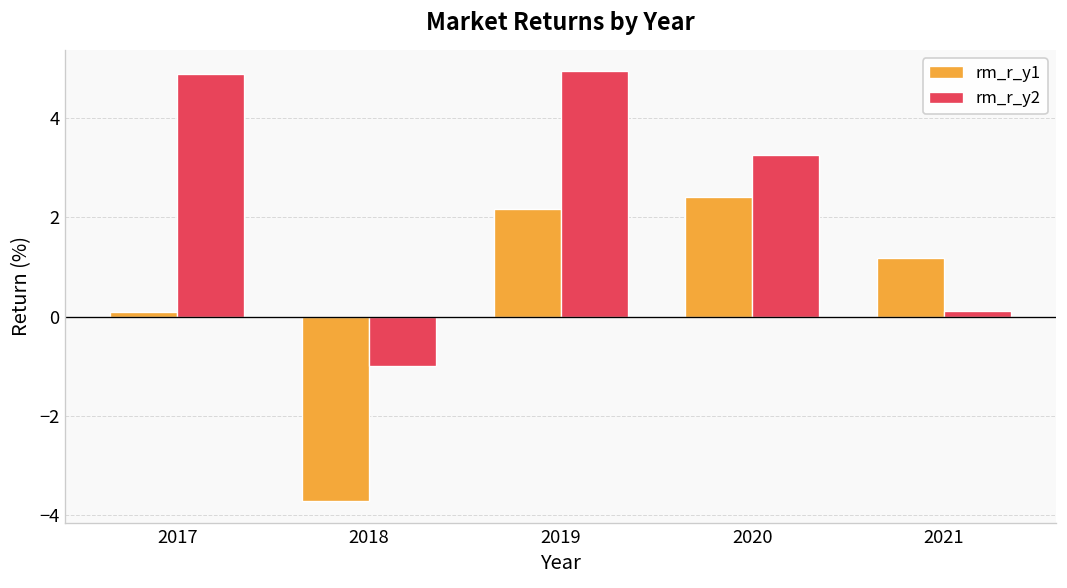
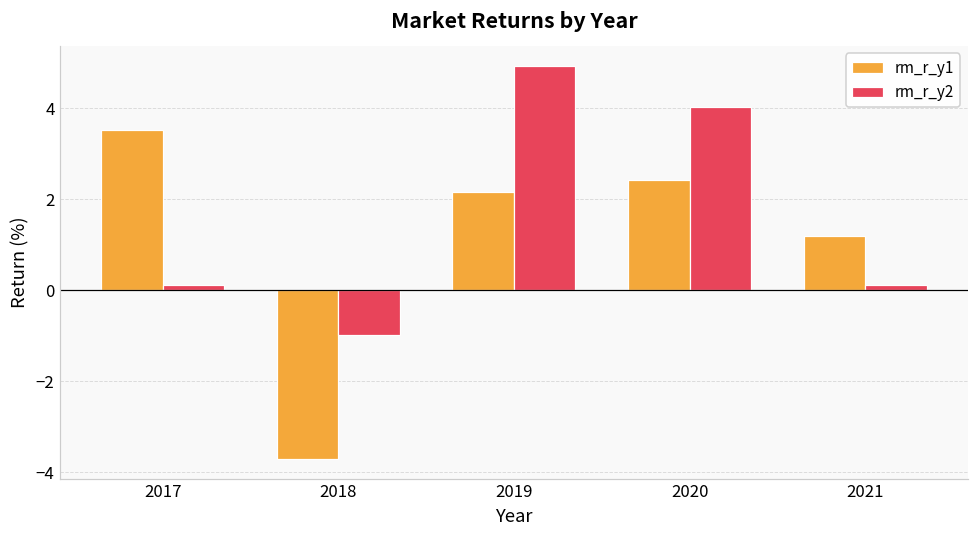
rm_r_y1, 2017: 0.1 -> 3.5
rm_r_y2, 2017: 4.9 -> 0.1
rm_r_y2, 2020: 3.2 -> 4.0
